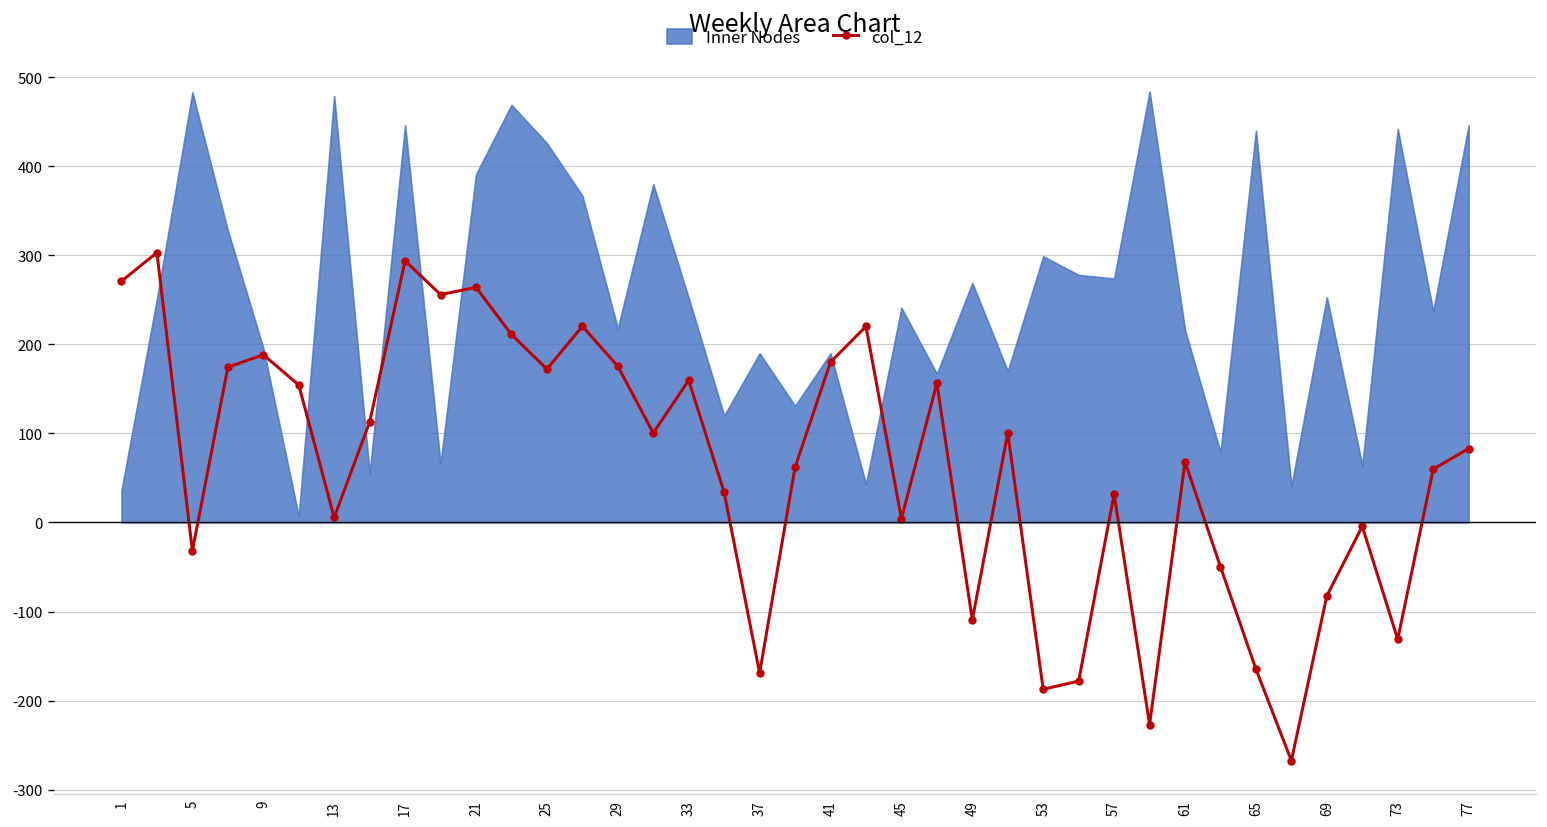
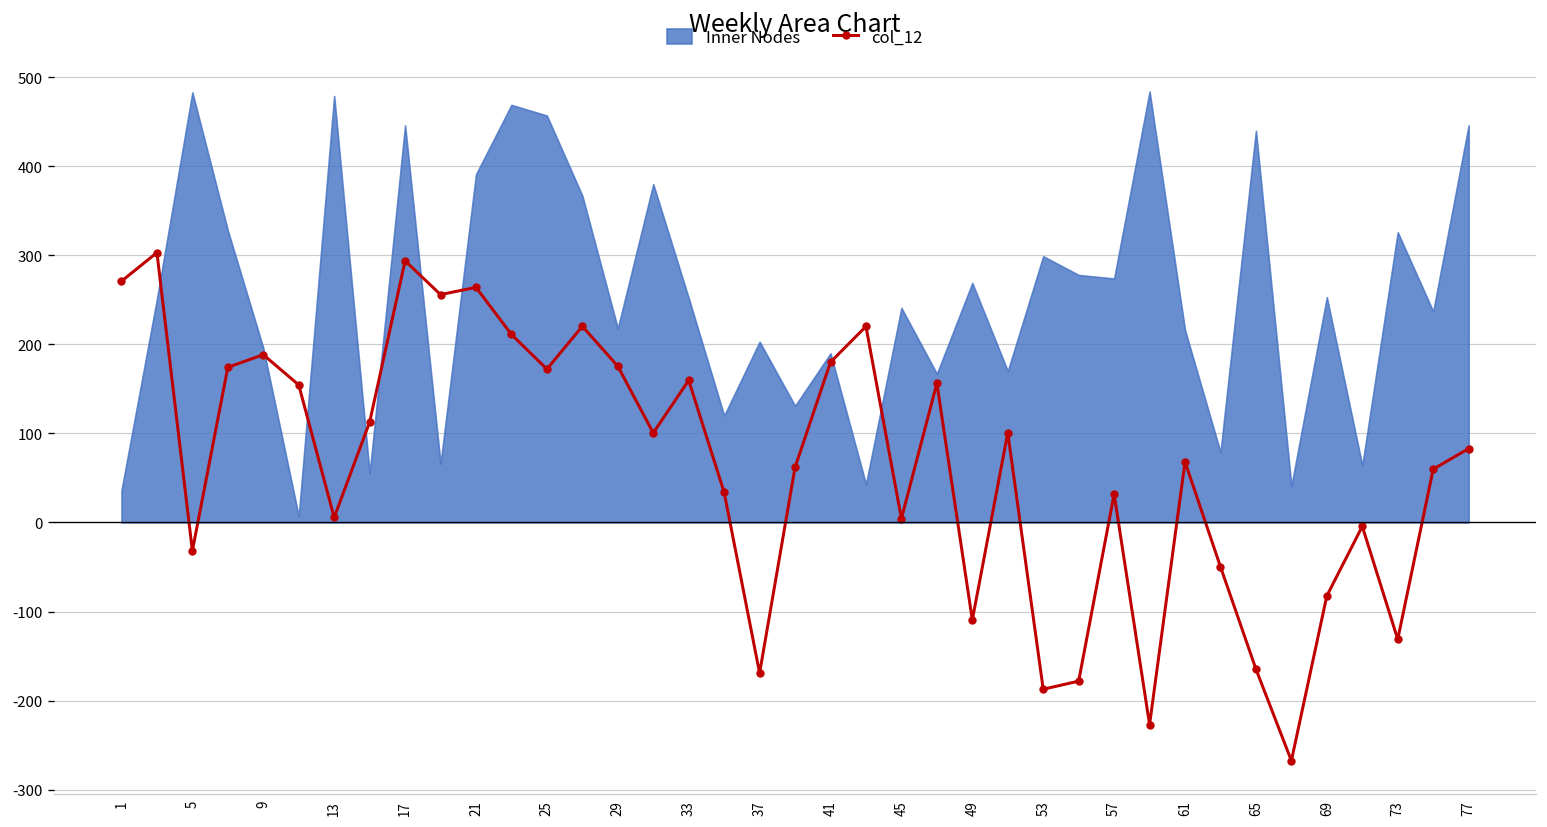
Inner Nodes, 25: 430 -> 460
Inner Nodes, 37: 190 -> 200
Inner Nodes, 73: 440 -> 330
